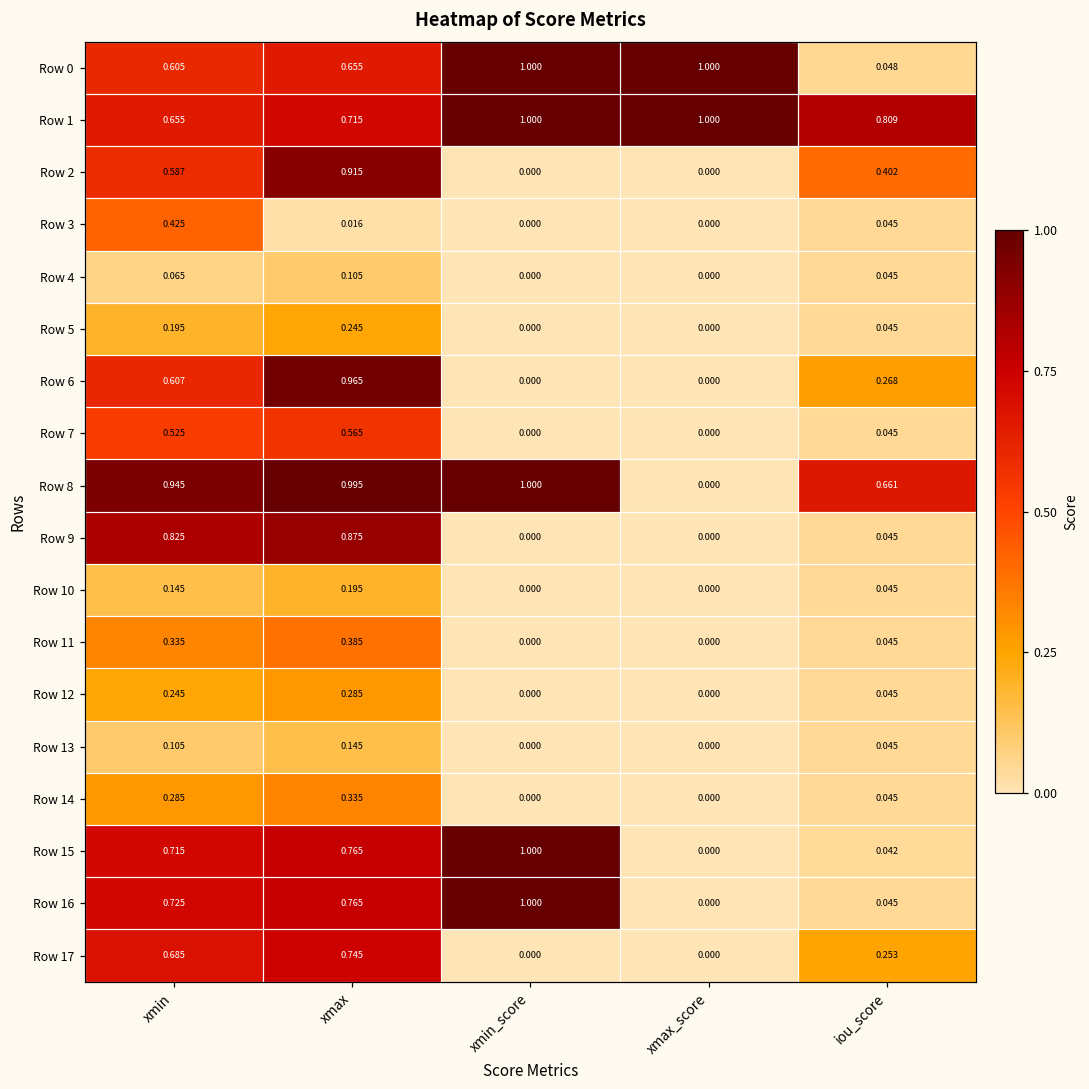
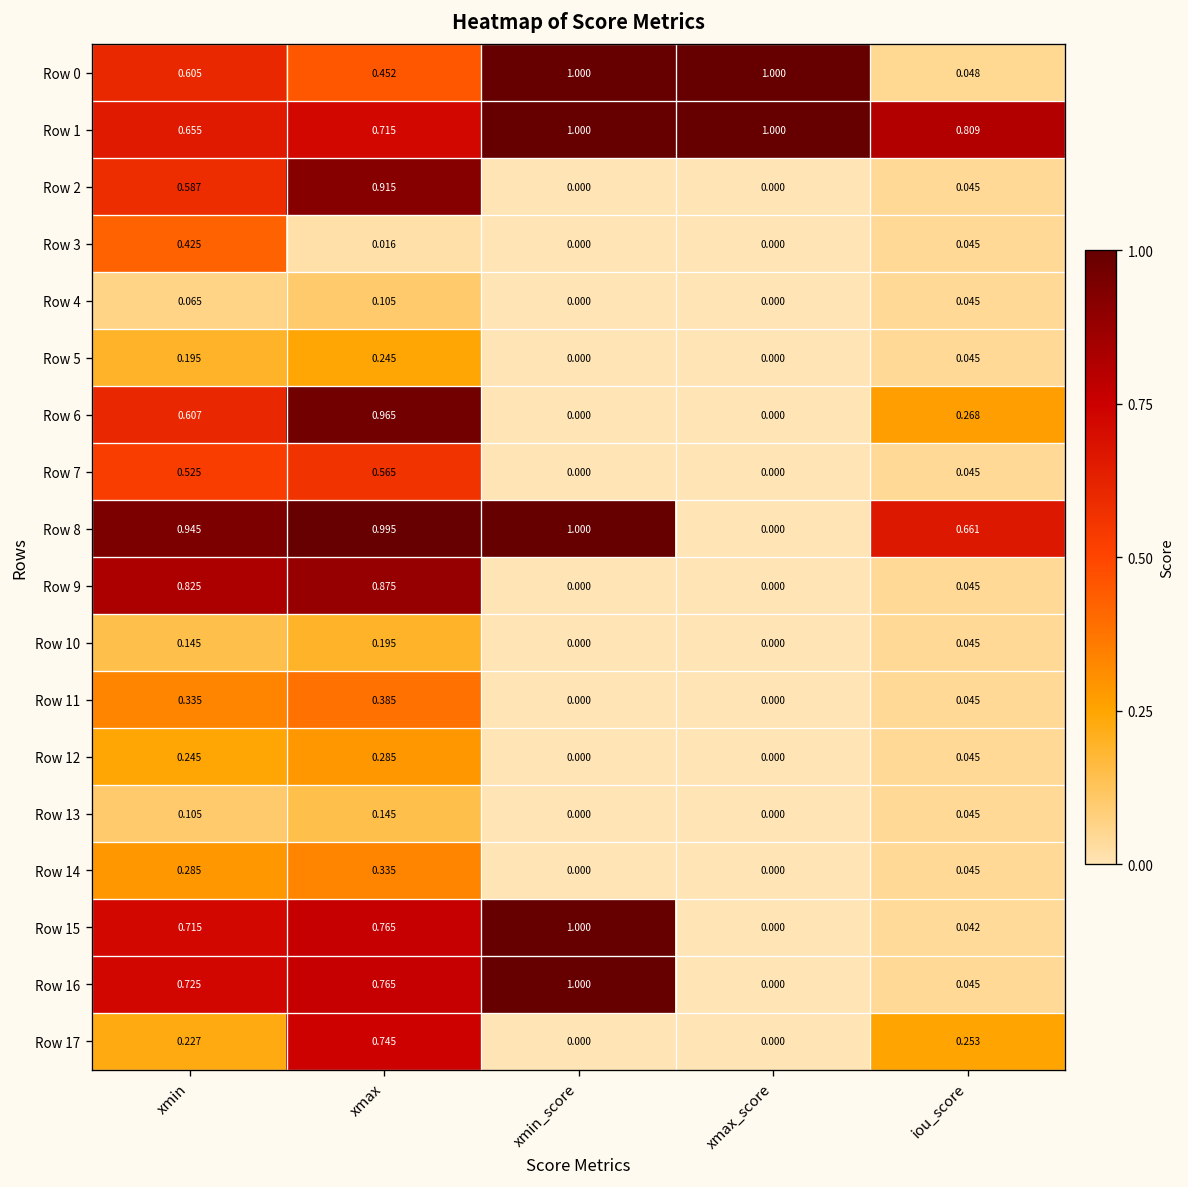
Row 0, xmax: 0.655 -> 0.452
Row 2, iou_score: 0.402 -> 0.045
Row 17, xmin: 0.685 -> 0.227
